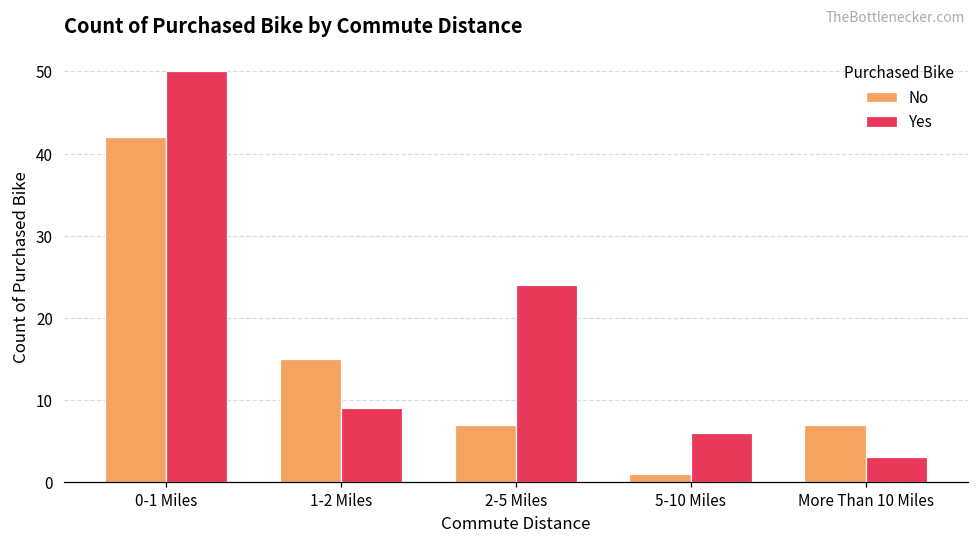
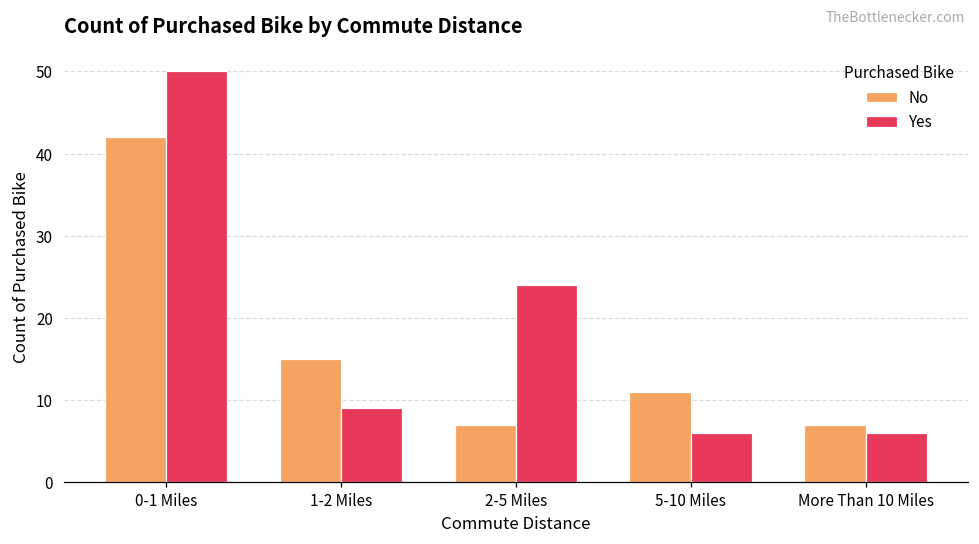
No, 5-10 Miles: 1 -> 11
Yes, More Than 10 Miles: 3 -> 6
